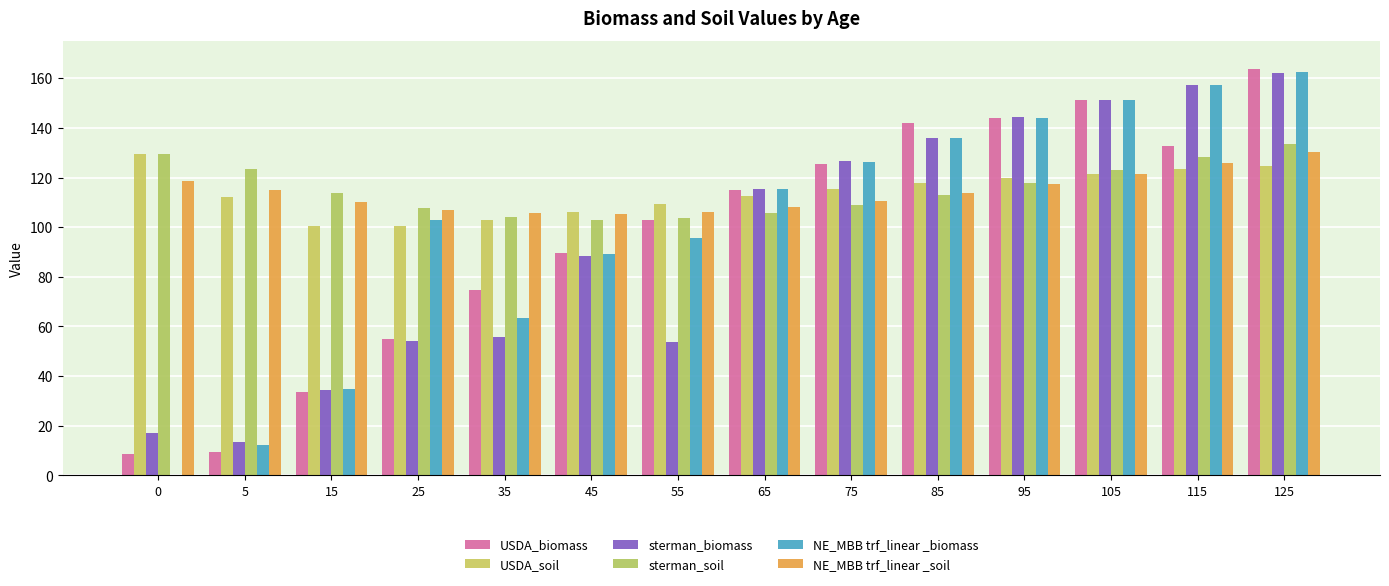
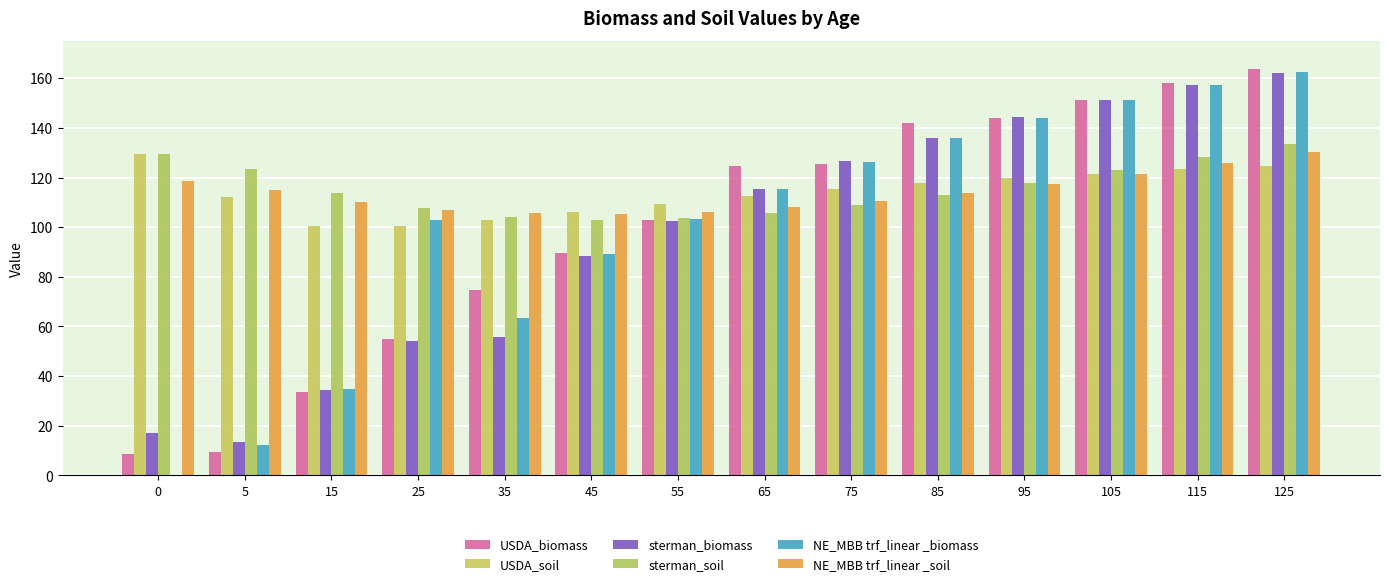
sterman_biomass, 55: 54 -> 103
NE_MBB trf_linear _biomass, 55: 96 -> 103
USDA_biomass, 65: 115 -> 125
USDA_biomass, 115: 133 -> 158
